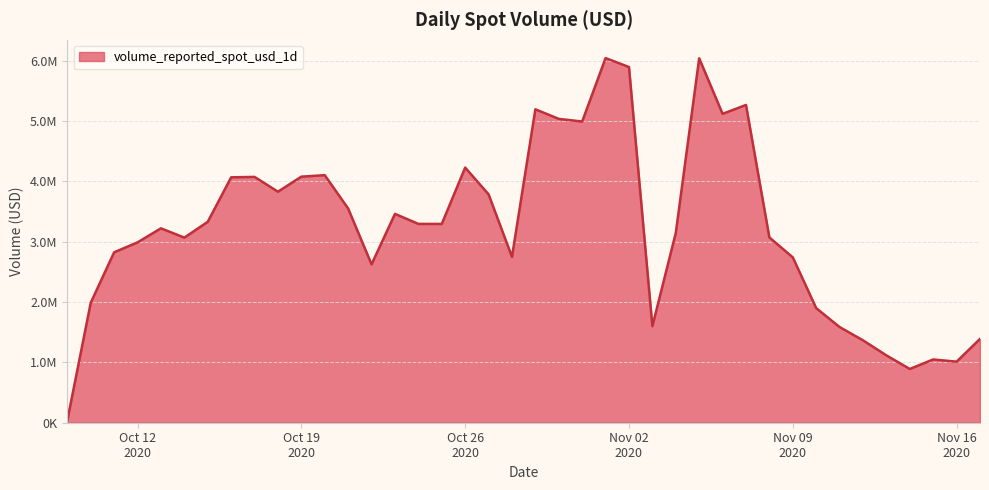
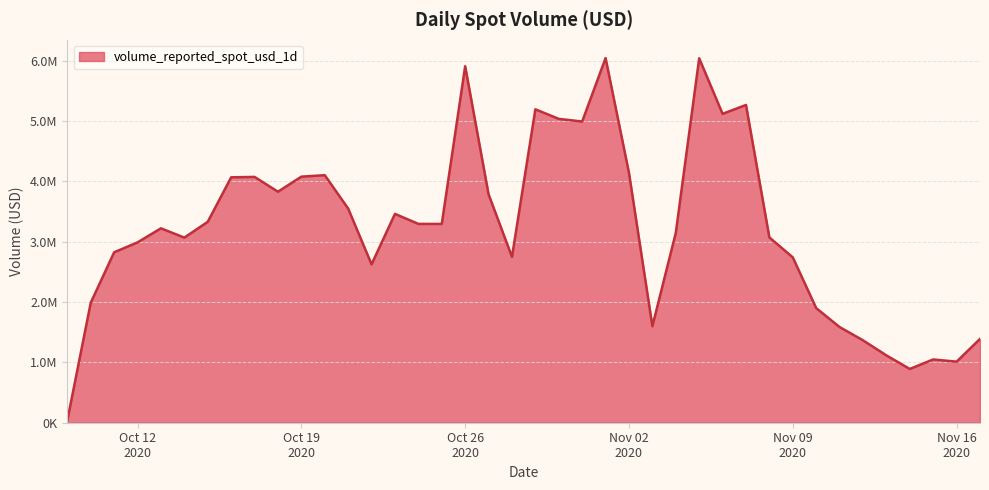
Oct 26 2020: 4200000 -> 5900000
Nov 02 2020: 5900000 -> 4100000
